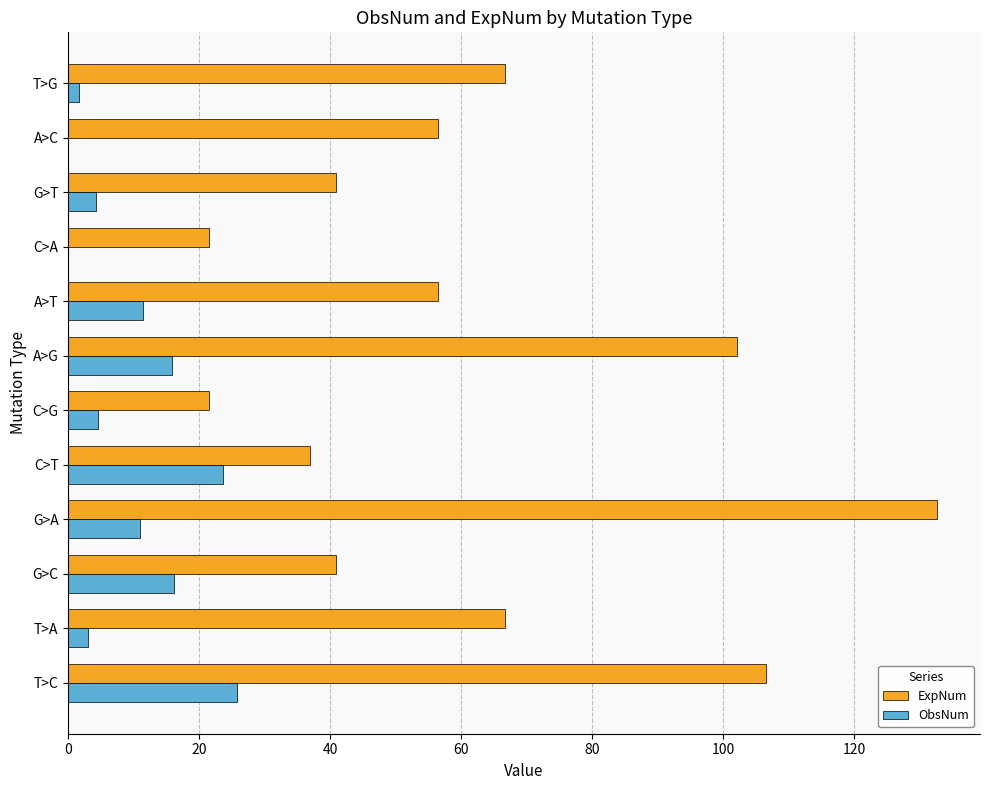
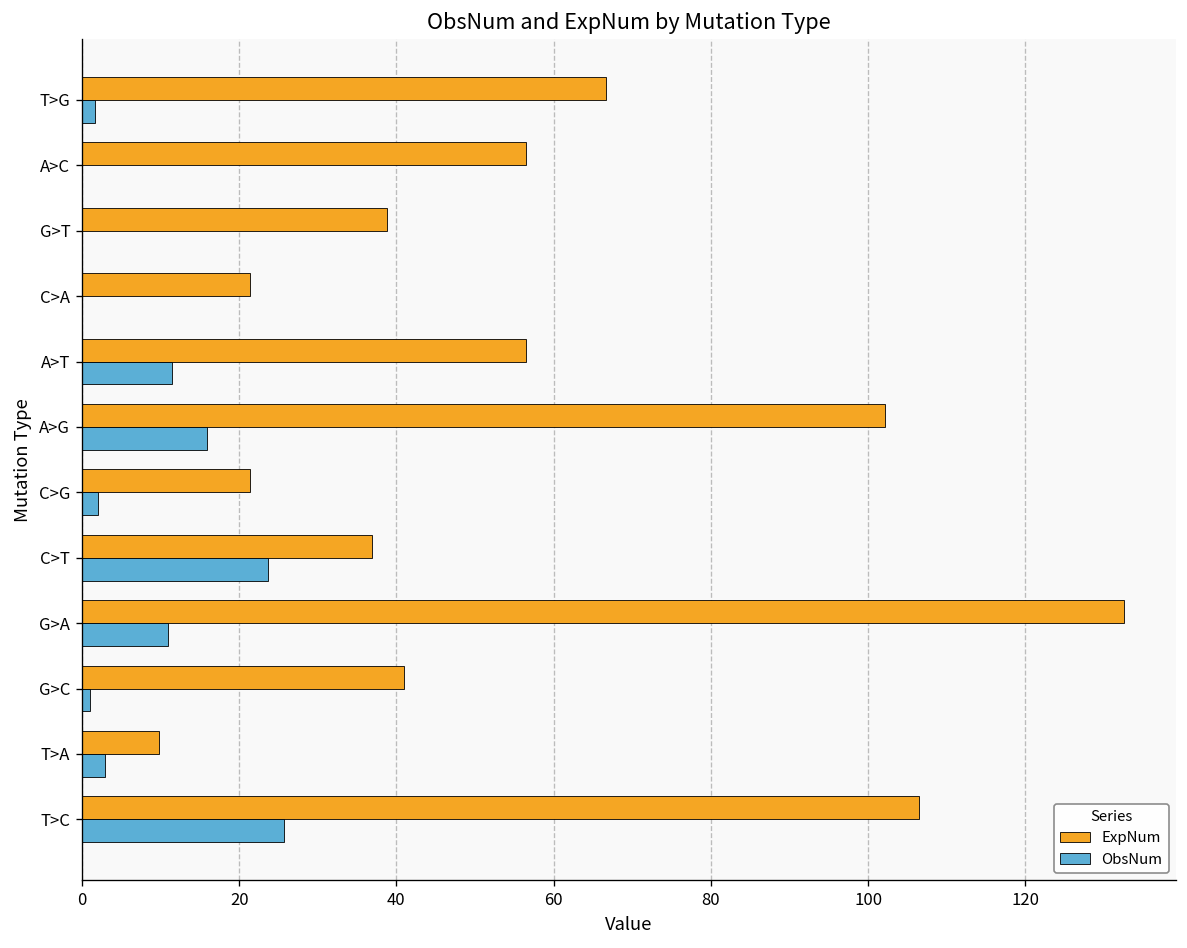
ExpNum, G>T: 41 -> 39
ObsNum, G>T: 4 -> 0
ObsNum, C>G: 5 -> 2
ObsNum, G>C: 16 -> 1
ExpNum, T>A: 67 -> 10
